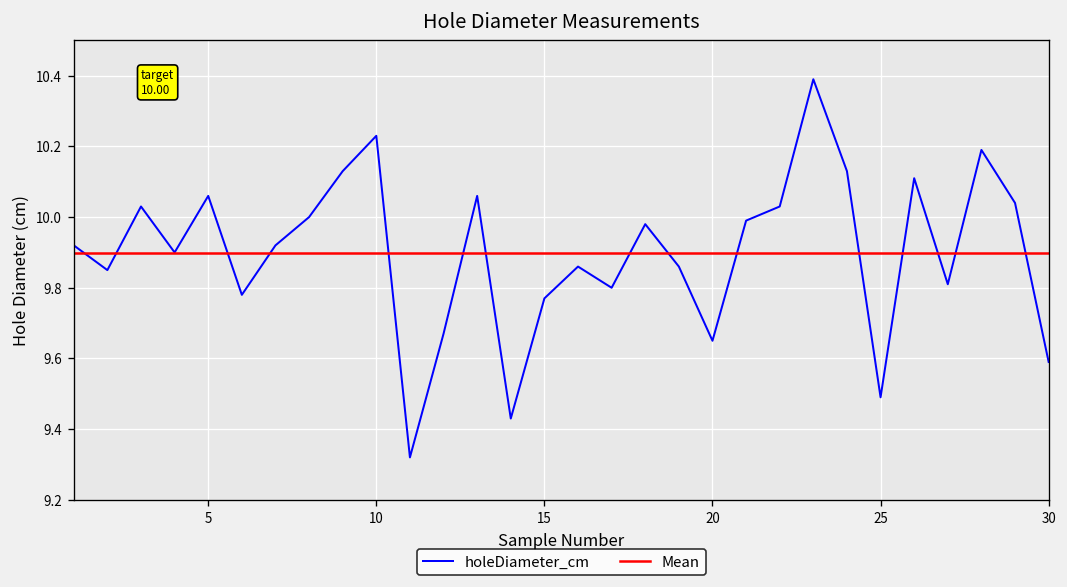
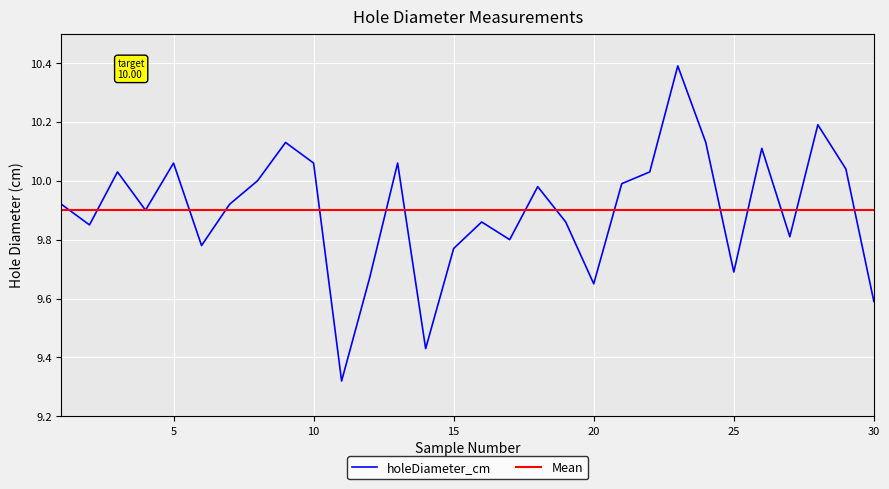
10: 10.23 -> 10.06
25: 9.49 -> 9.69
